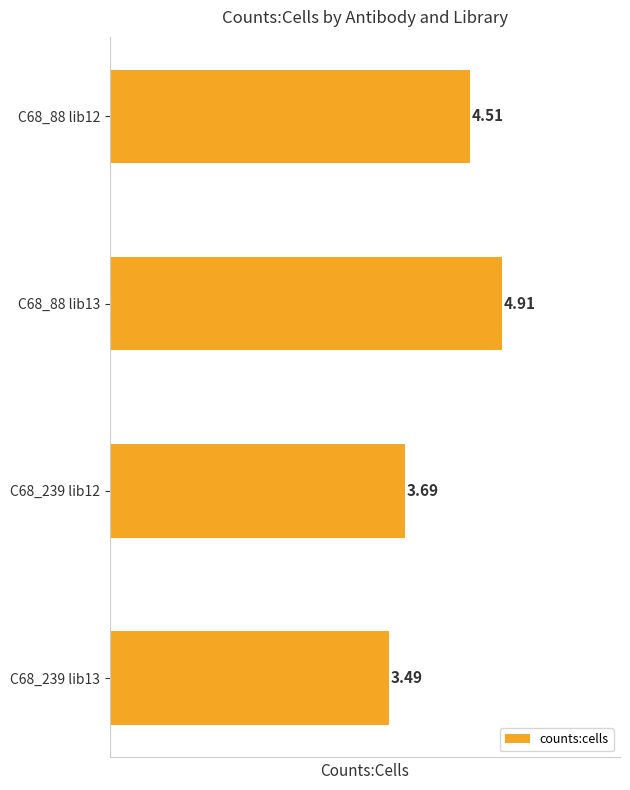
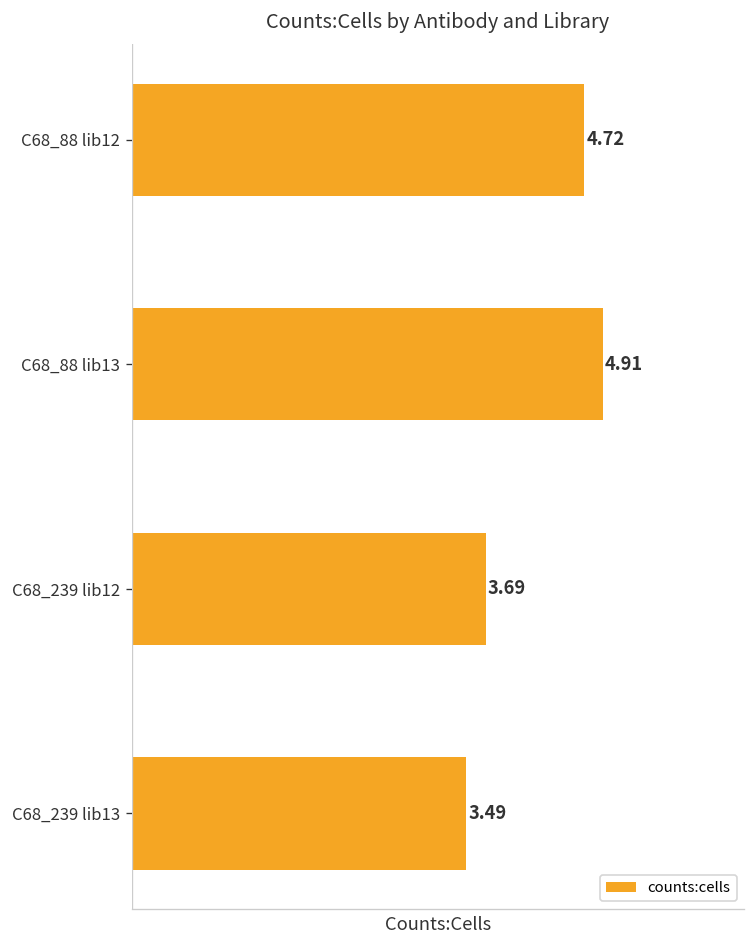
C68_88 lib12: 4.51 -> 4.72
